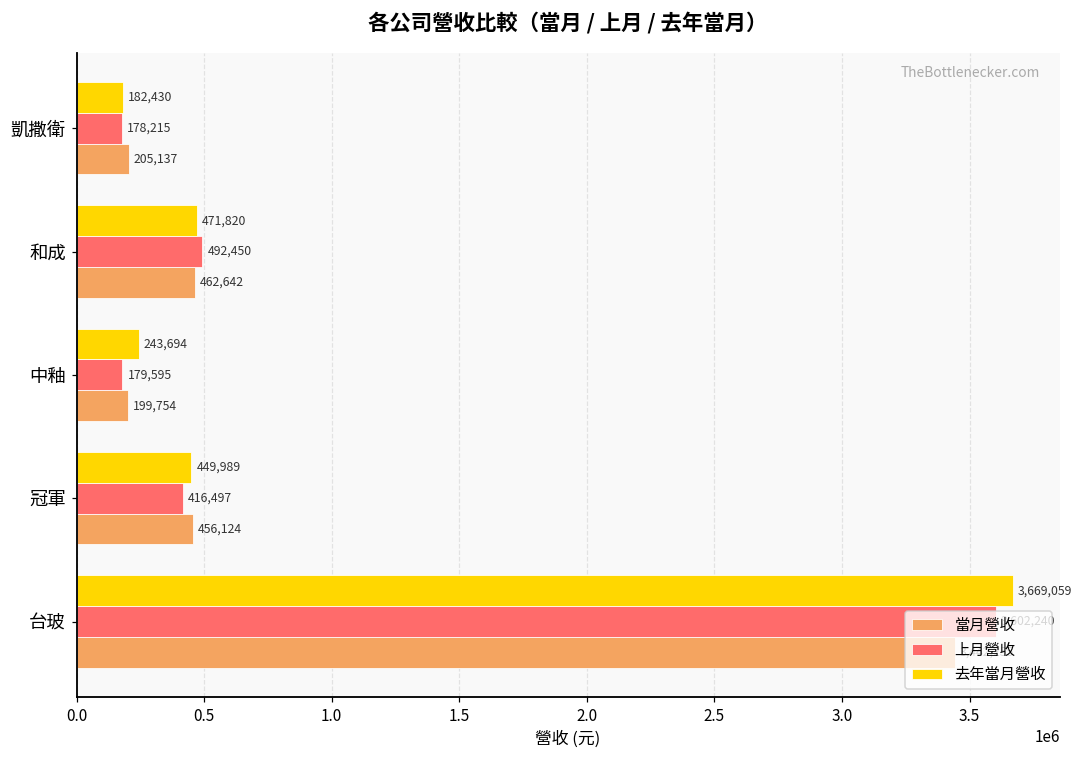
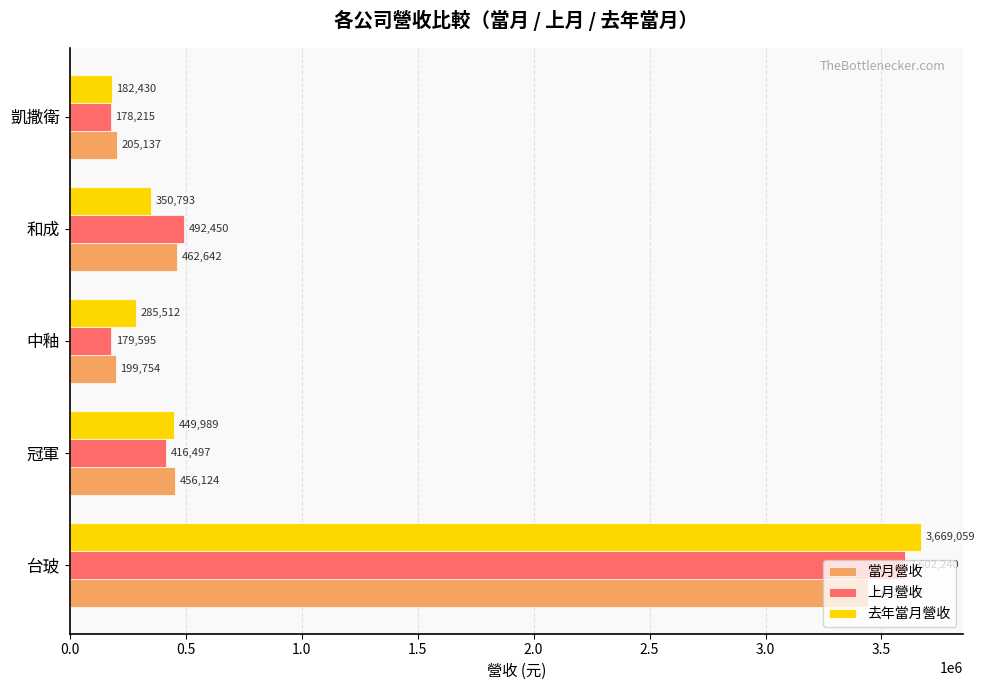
去年當月營收, 和成: 471,820 -> 350,793
去年當月營收, 中釉: 243,694 -> 285,512
